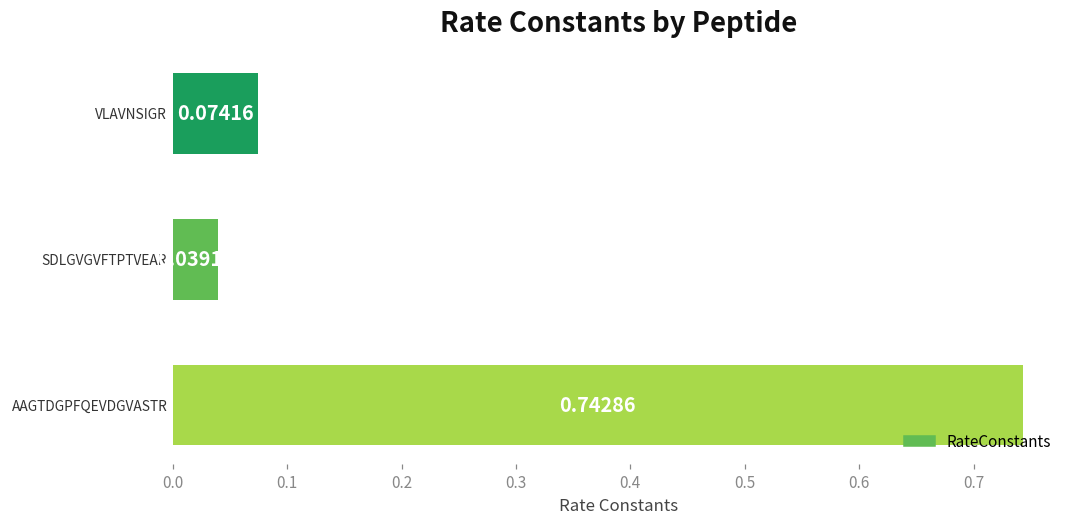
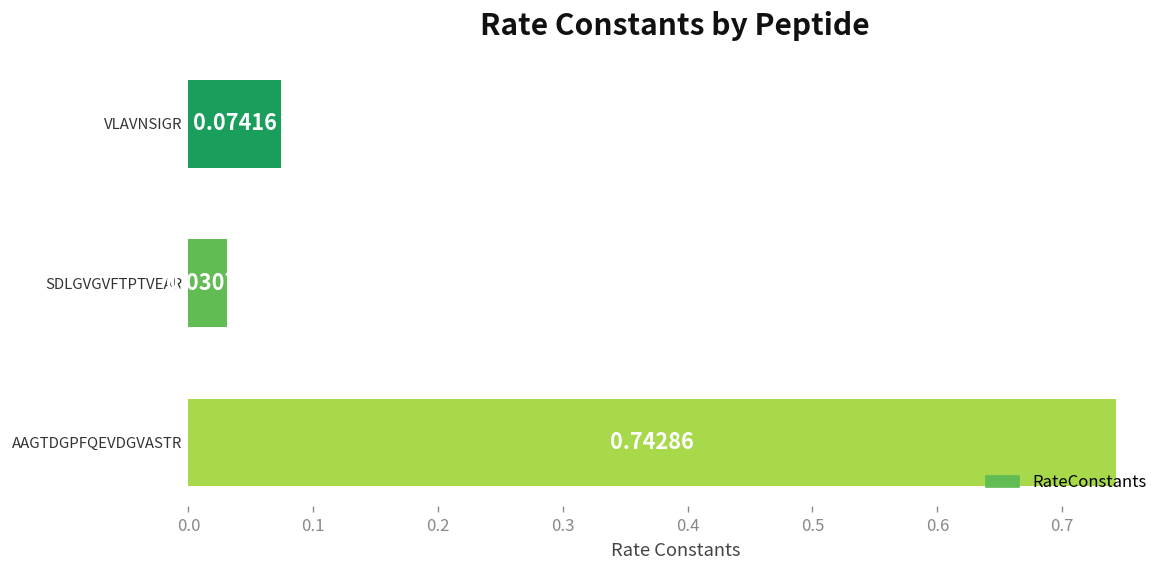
SDLGVGVFTPTVEAR: 0.039 -> 0.031
